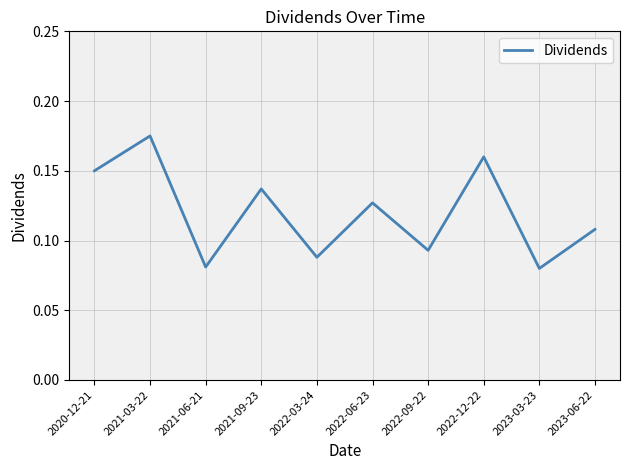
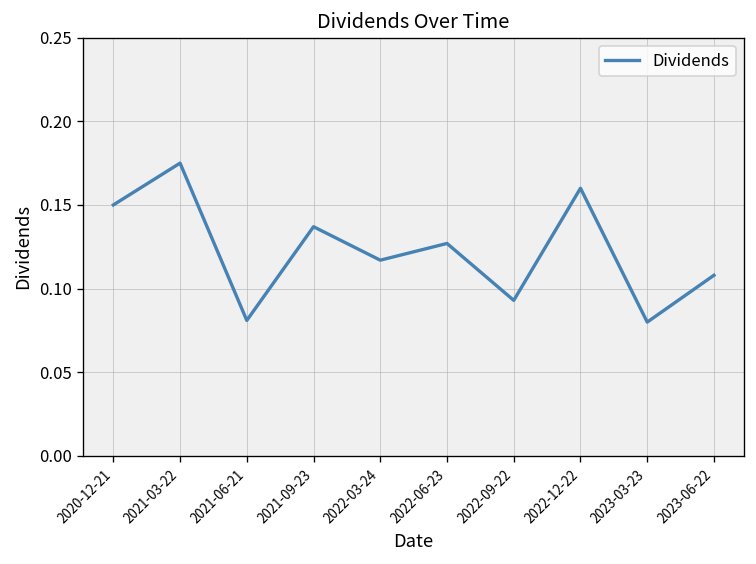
2022-03-24: 0.088 -> 0.117
